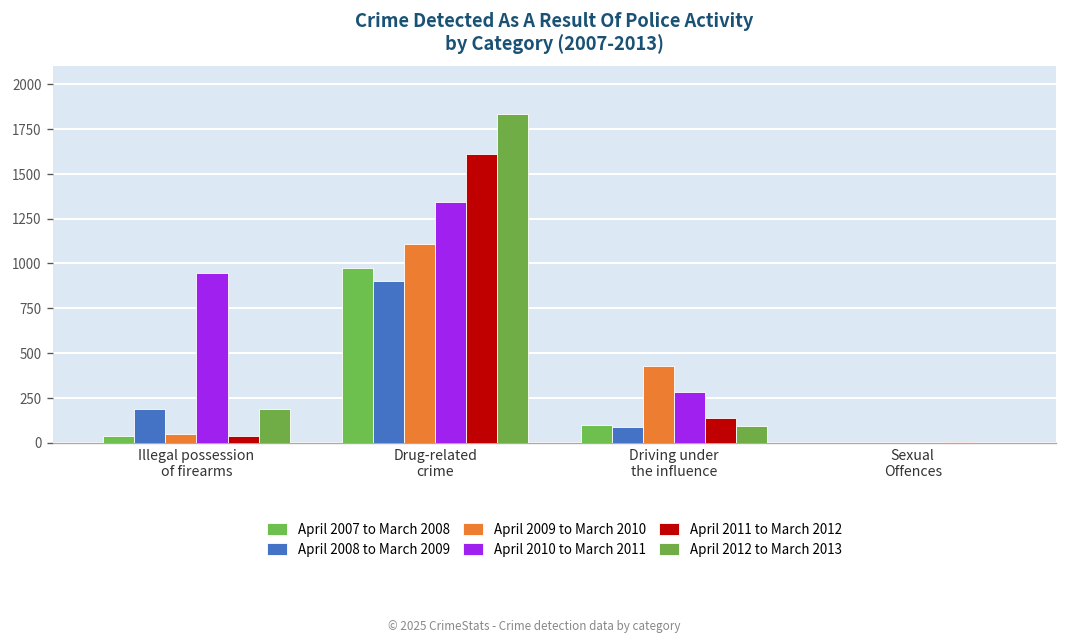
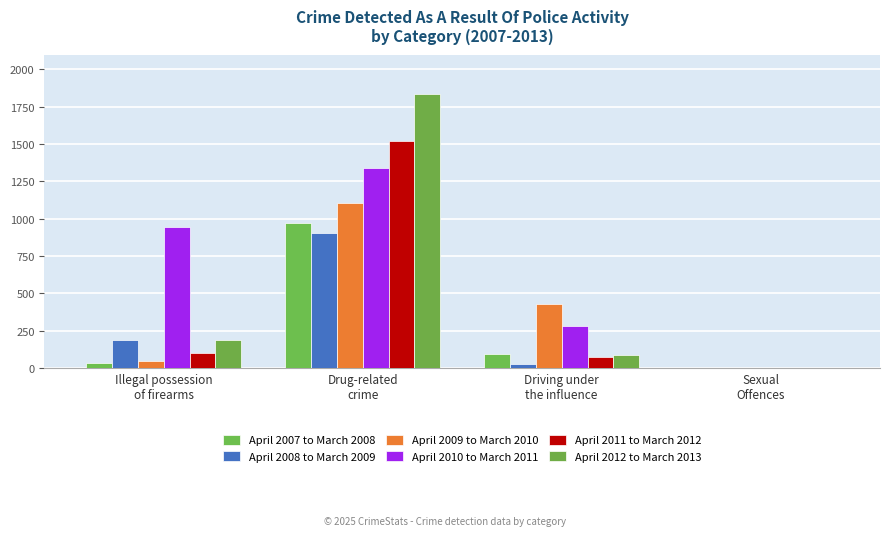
April 2011 to March 2012, Illegal possession of firearms: 40 -> 100
April 2011 to March 2012, Drug-related crime: 1610 -> 1520
April 2008 to March 2009, Driving under the influence: 90 -> 30
April 2011 to March 2012, Driving under the influence: 140 -> 70
